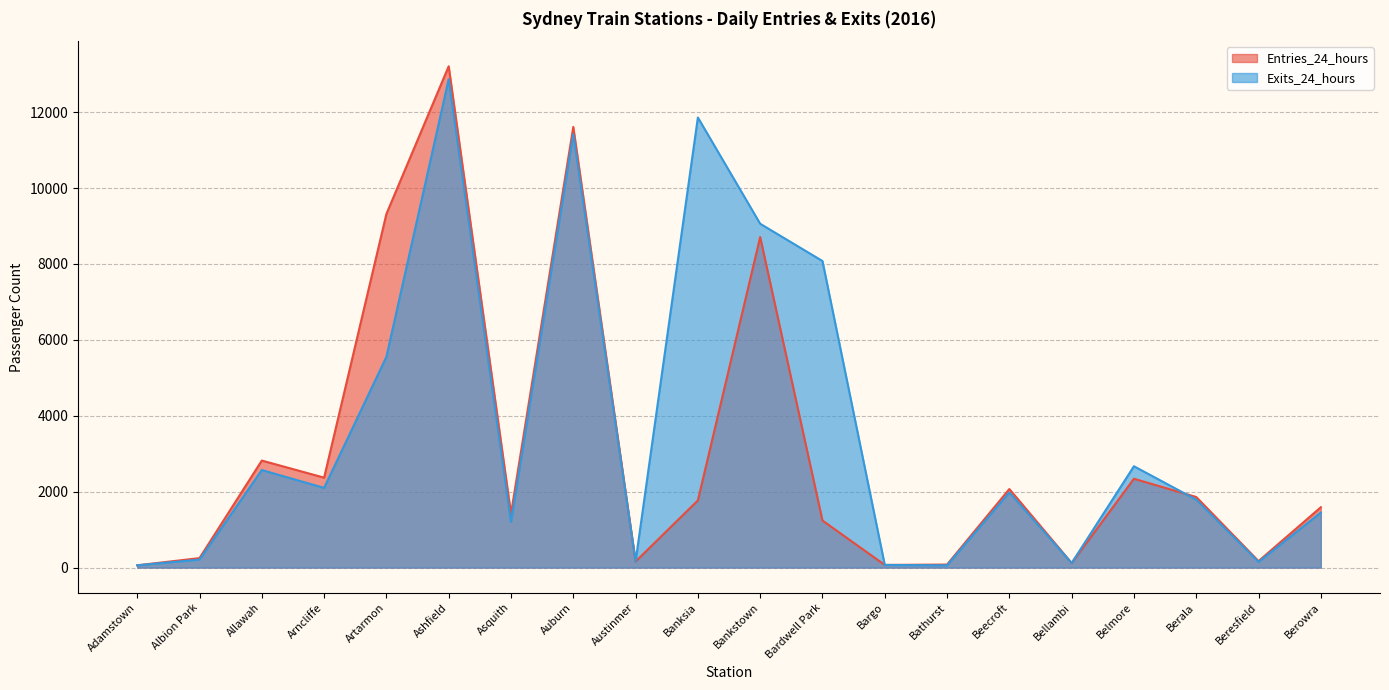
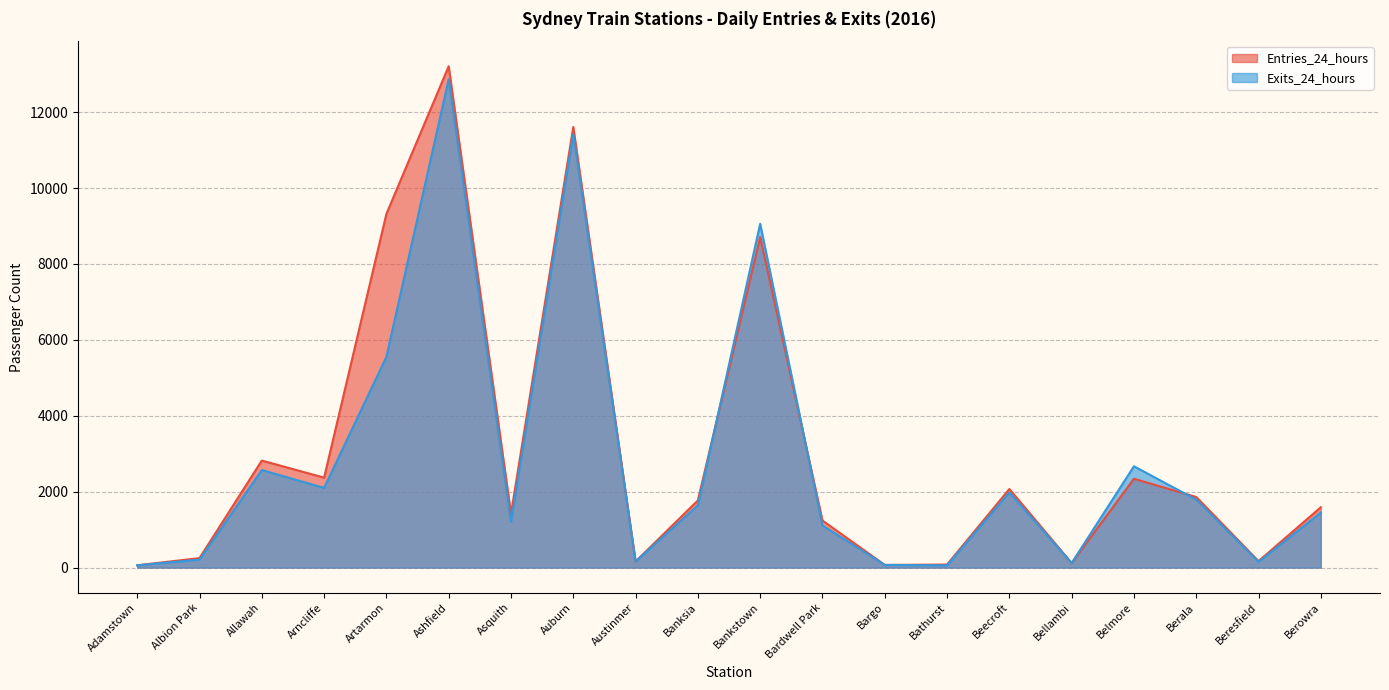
Exits_24_hours, Banksia: 11900 -> 1600
Exits_24_hours, Bardwell Park: 8100 -> 1100
